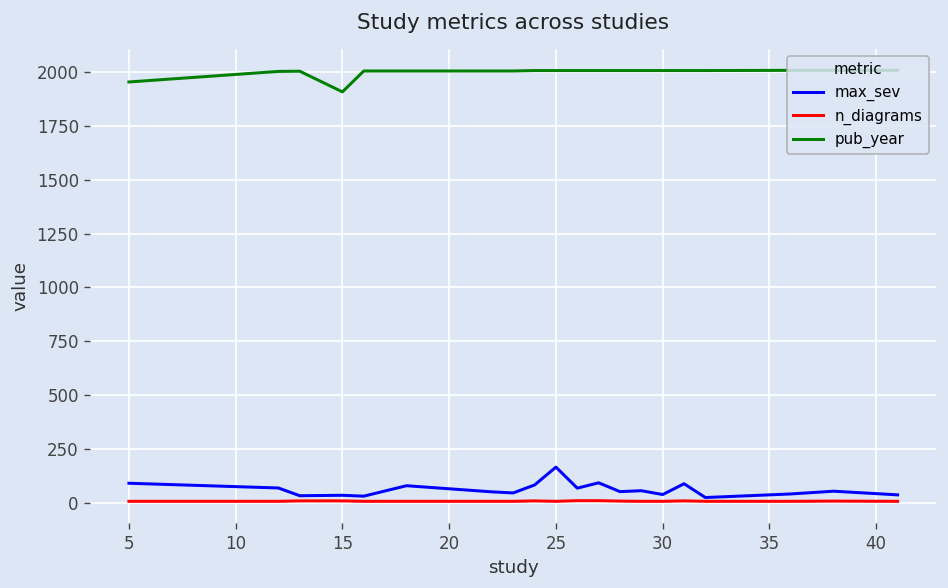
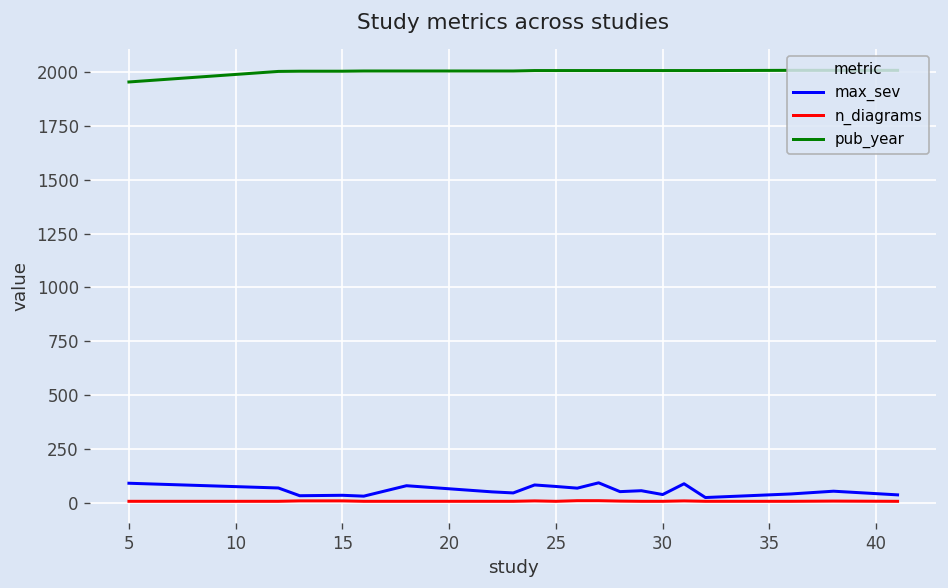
pub_year, 15: 1910 -> 2010
max_sev, 25: 170 -> 80
